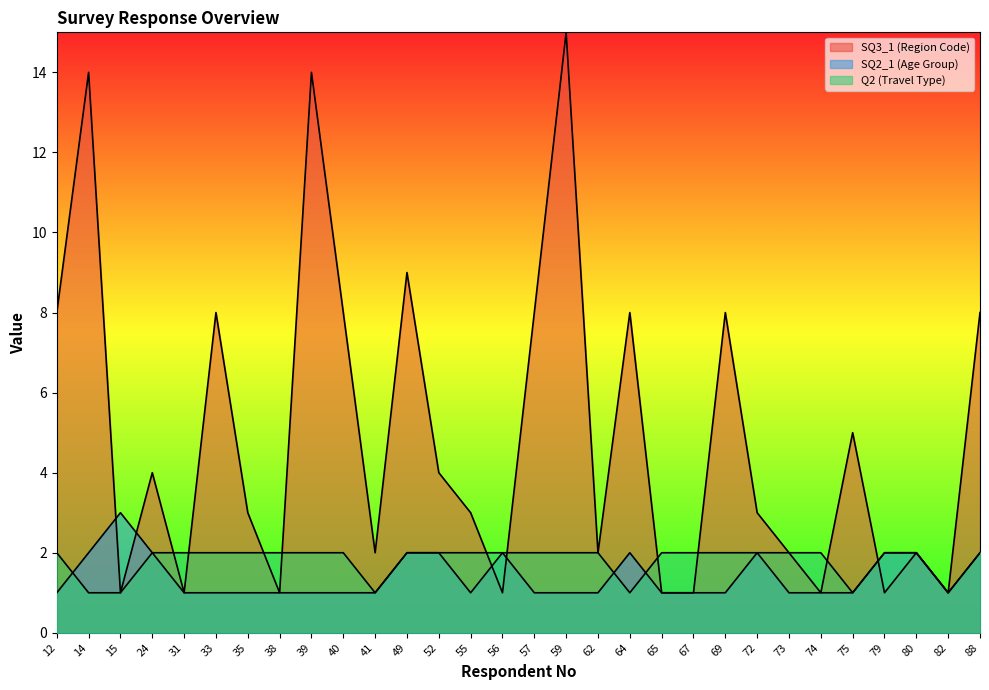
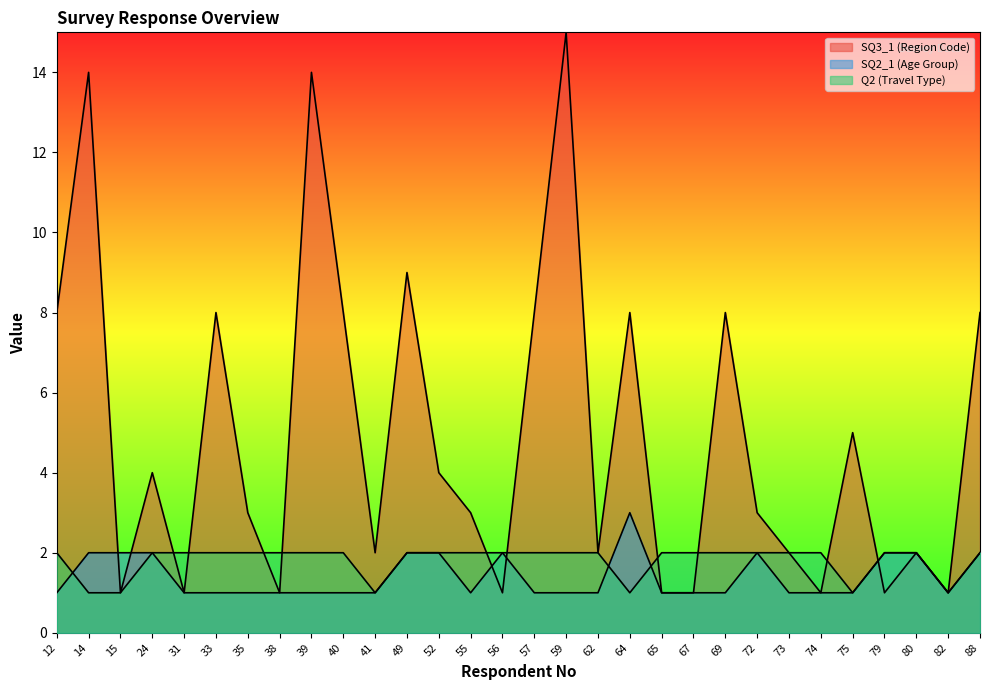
SQ2_1 (Age Group), 15: 3 -> 2
SQ2_1 (Age Group), 64: 2 -> 3
